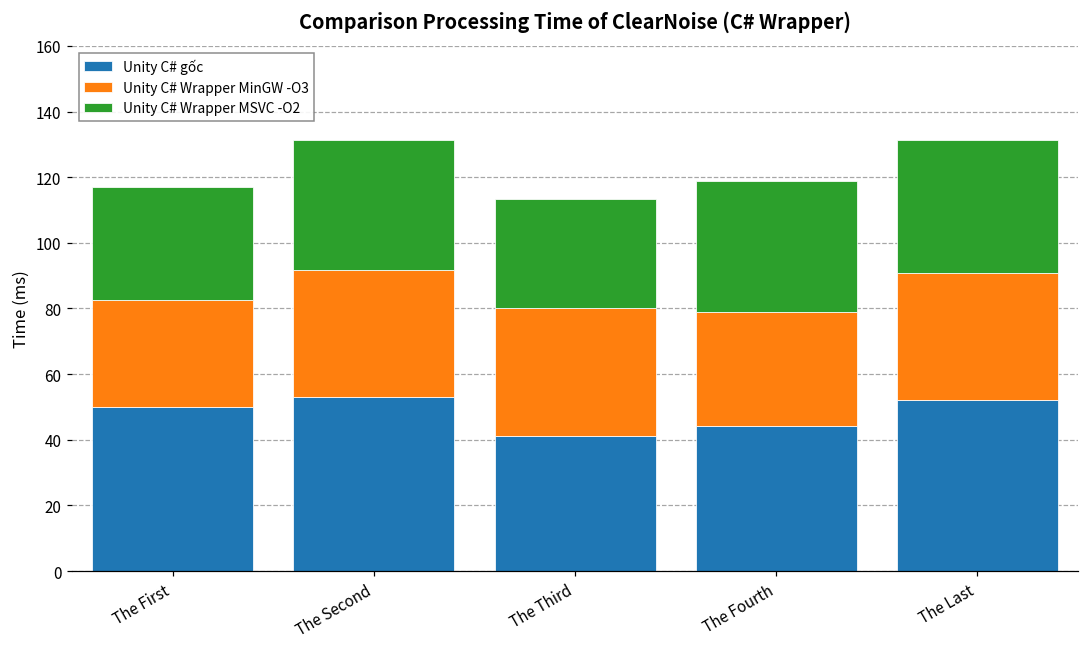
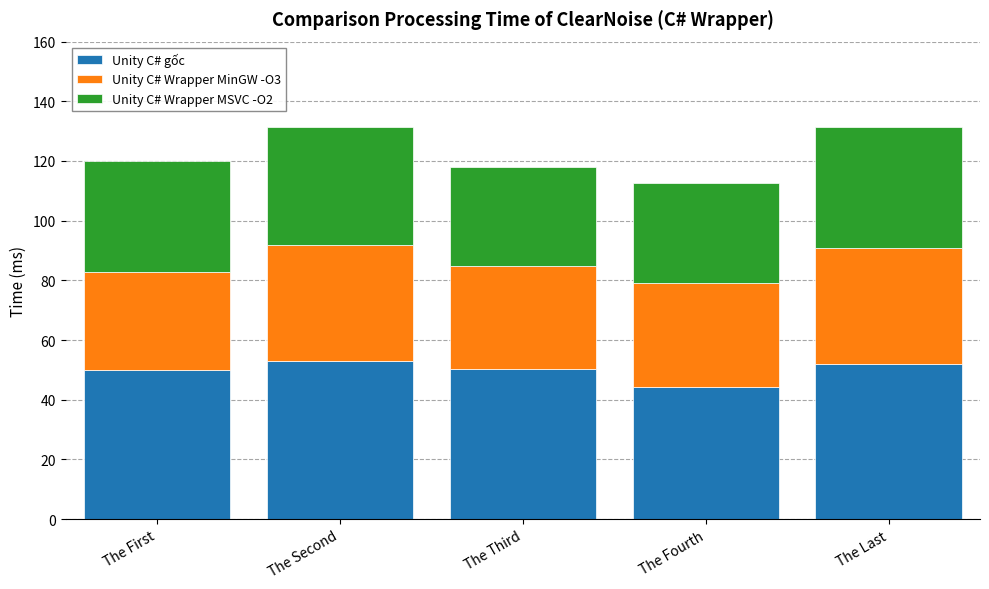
Unity C# Wrapper MSVC -O2, The First: 34 -> 37
Unity C# gốc, The Third: 41 -> 50
Unity C# Wrapper MinGW -O3, The Third: 39 -> 35
Unity C# Wrapper MSVC -O2, The Fourth: 40 -> 34
